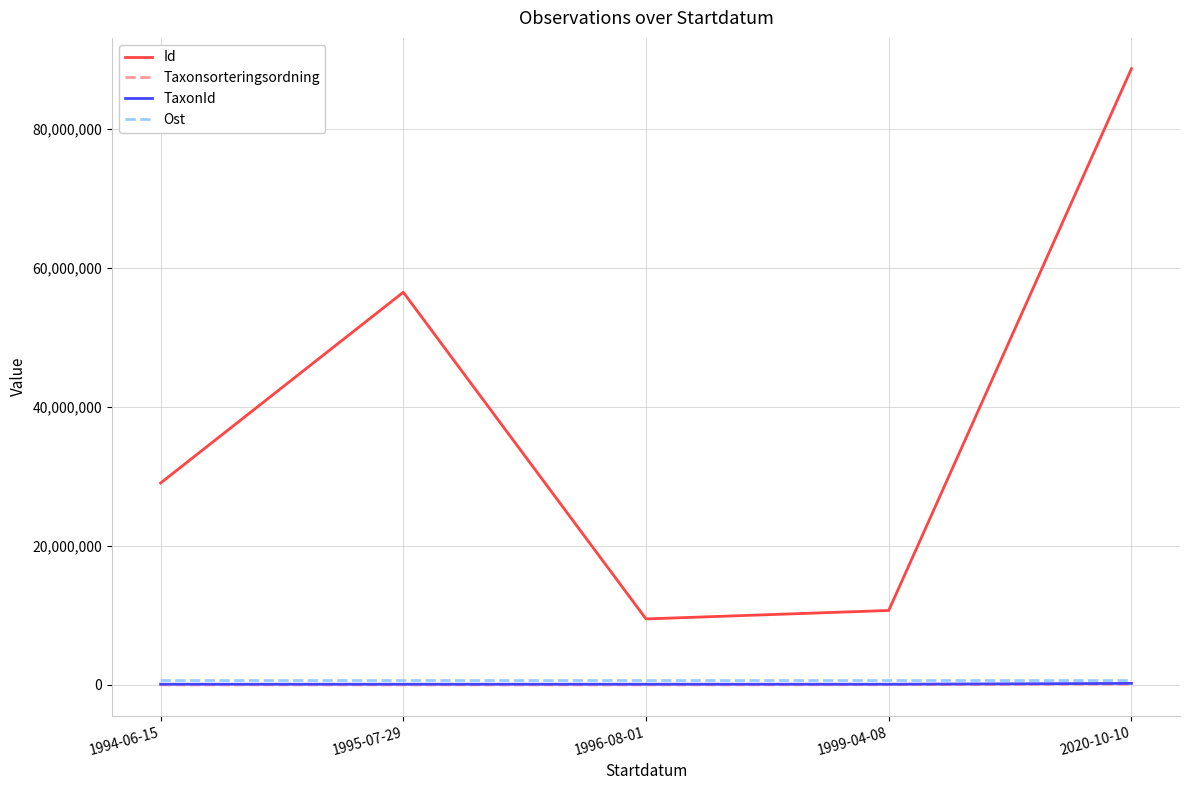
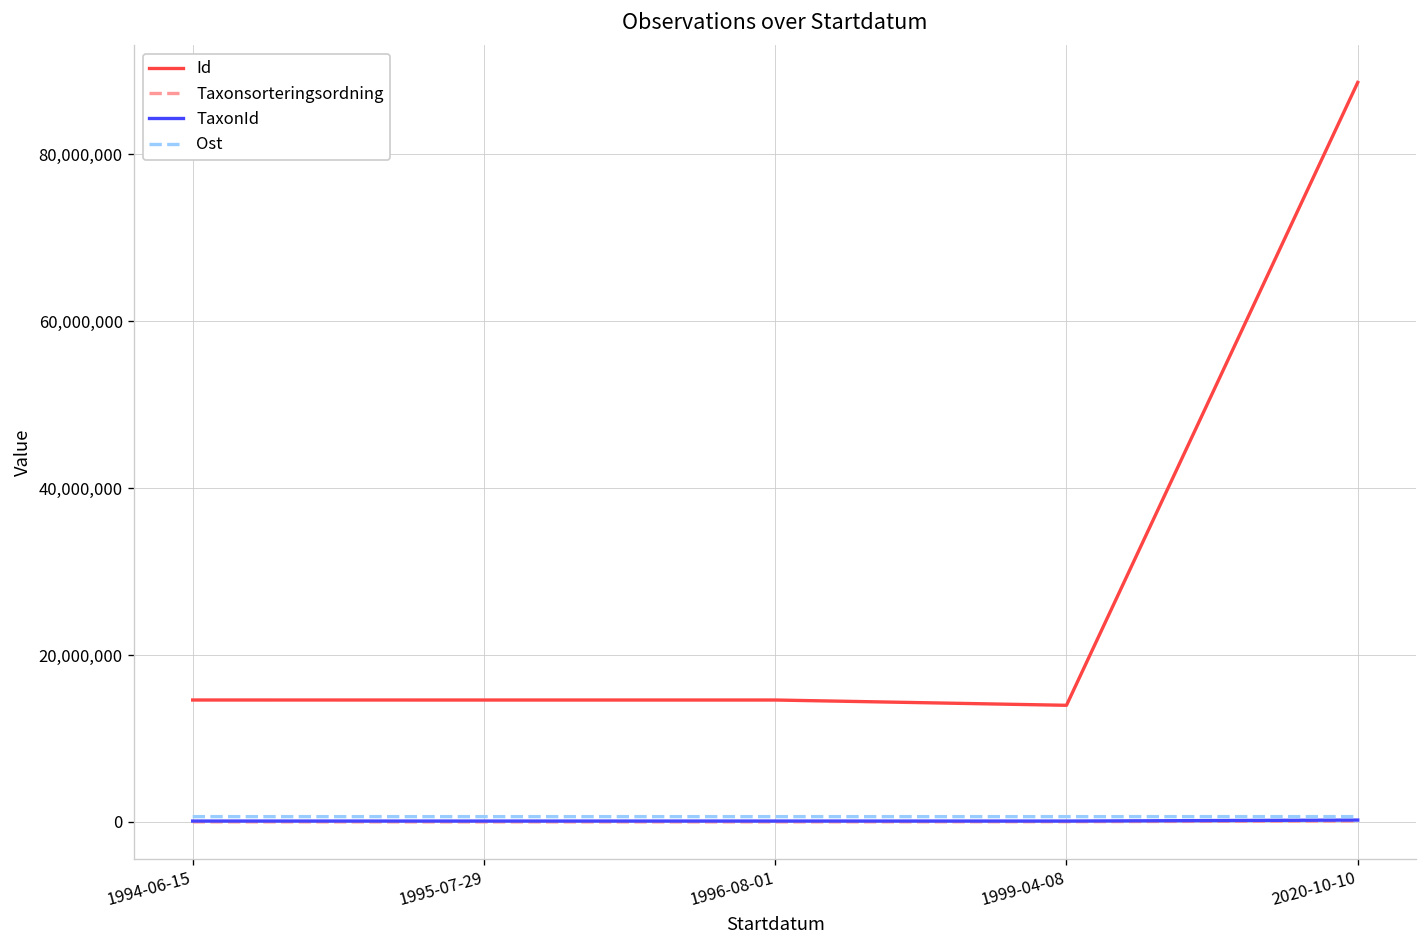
Id, 1994-06-15: 29,000,000 -> 15,000,000
Id, 1995-07-29: 56,000,000 -> 15,000,000
Id, 1996-08-01: 9,000,000 -> 15,000,000
Id, 1999-04-08: 11,000,000 -> 14,000,000
